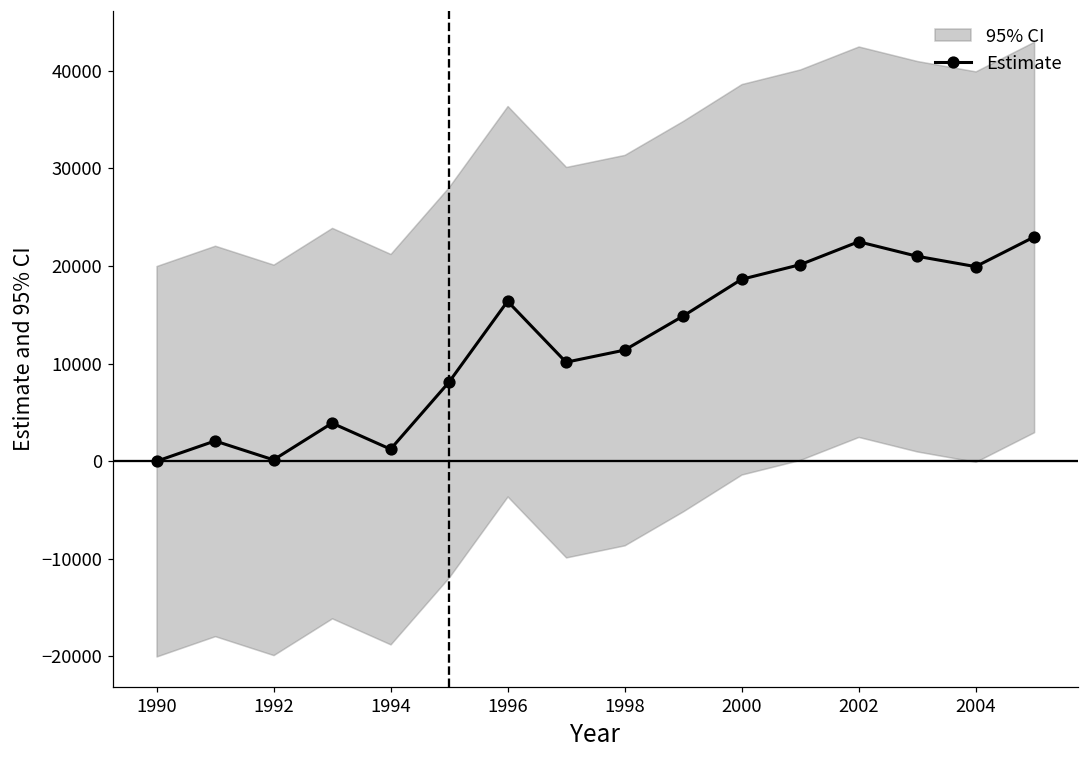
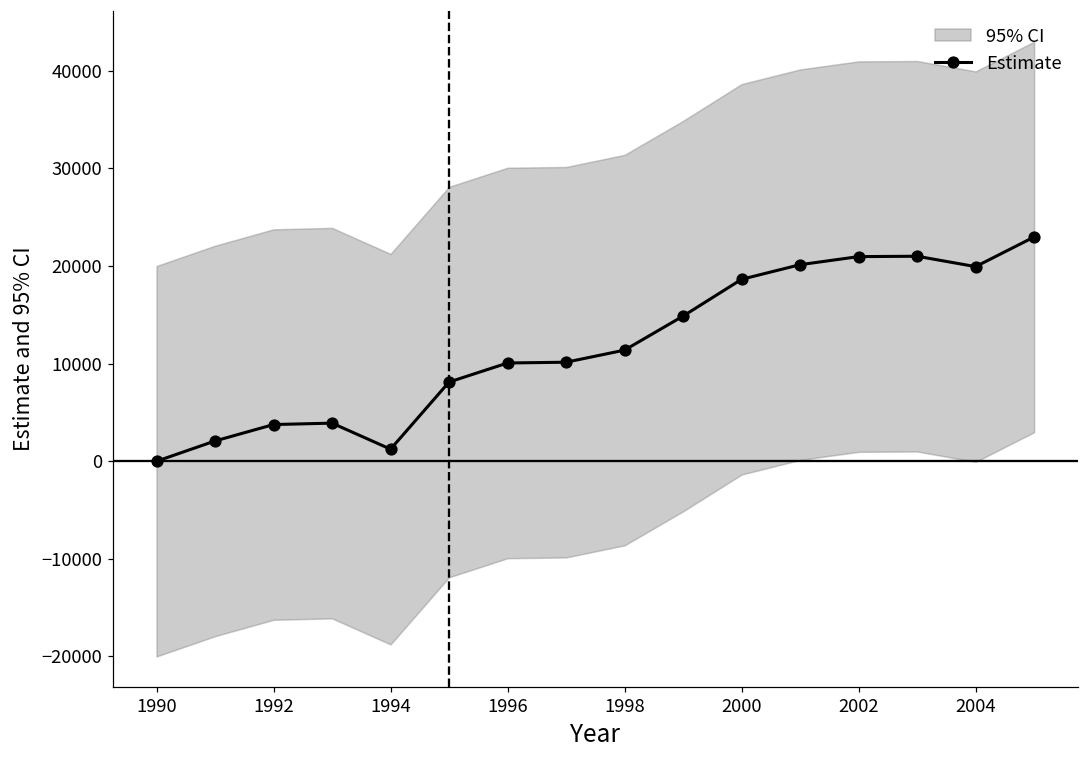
Estimate, 1992: 0 -> 4000
Estimate, 1996: 16000 -> 10000
Estimate, 2002: 22000 -> 21000
